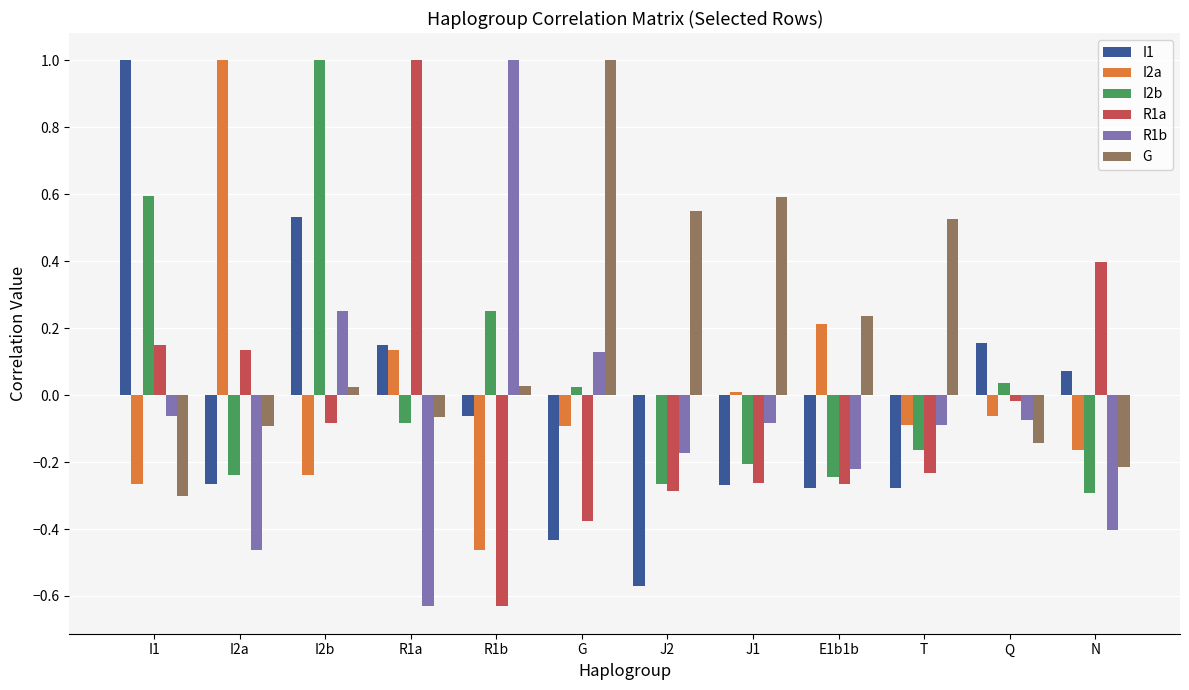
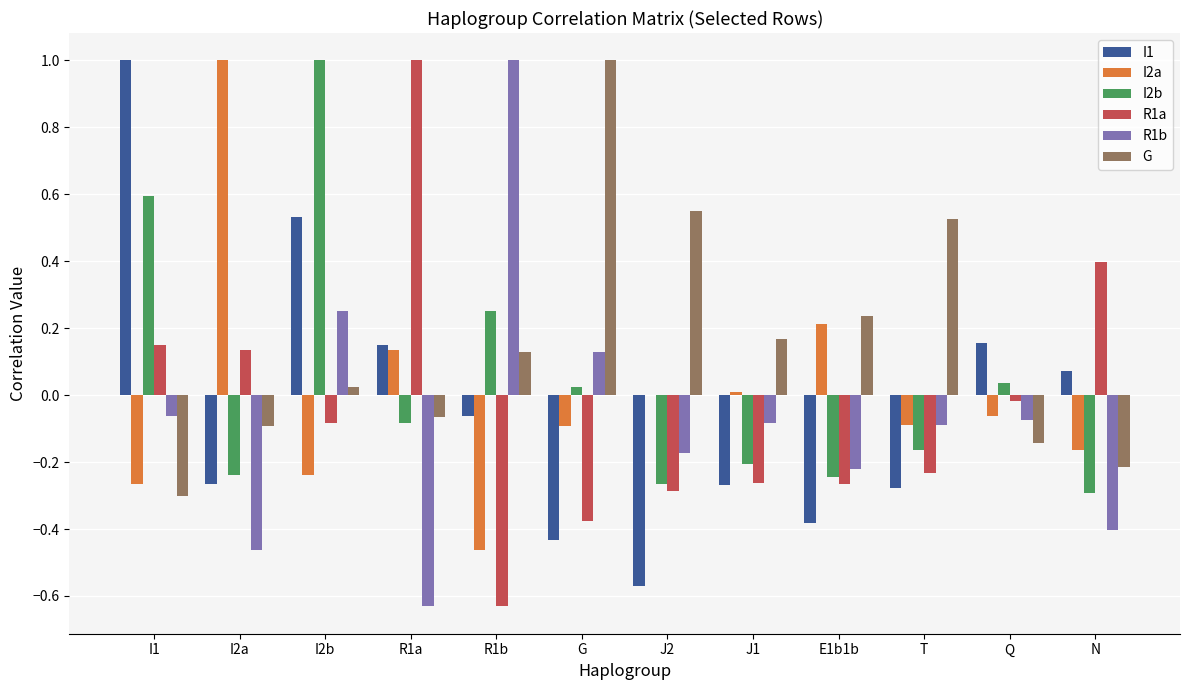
G, R1b: 0.03 -> 0.13
G, J1: 0.59 -> 0.17
I1, E1b1b: -0.28 -> -0.38
